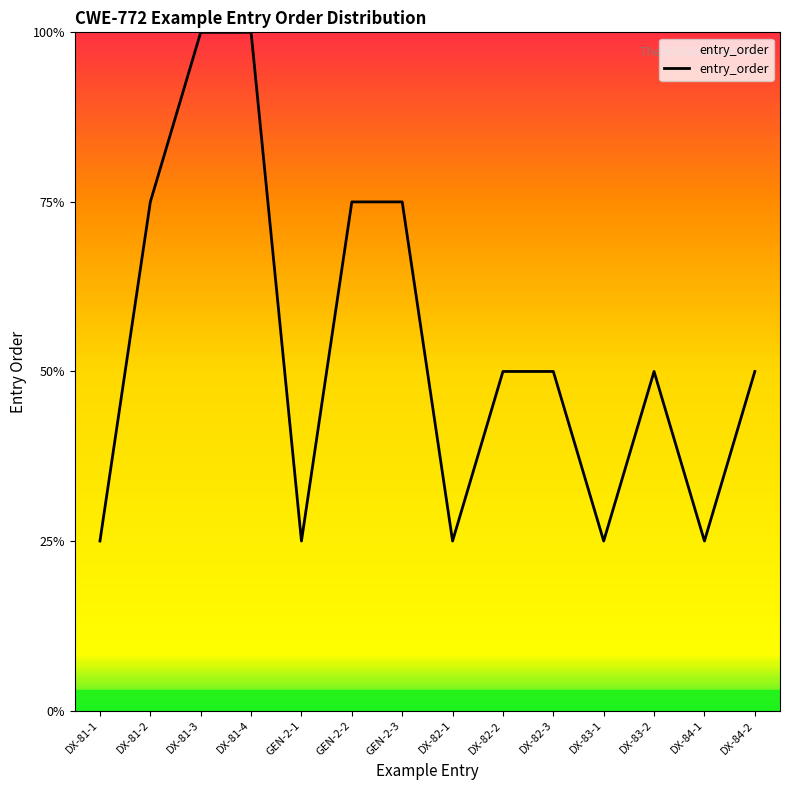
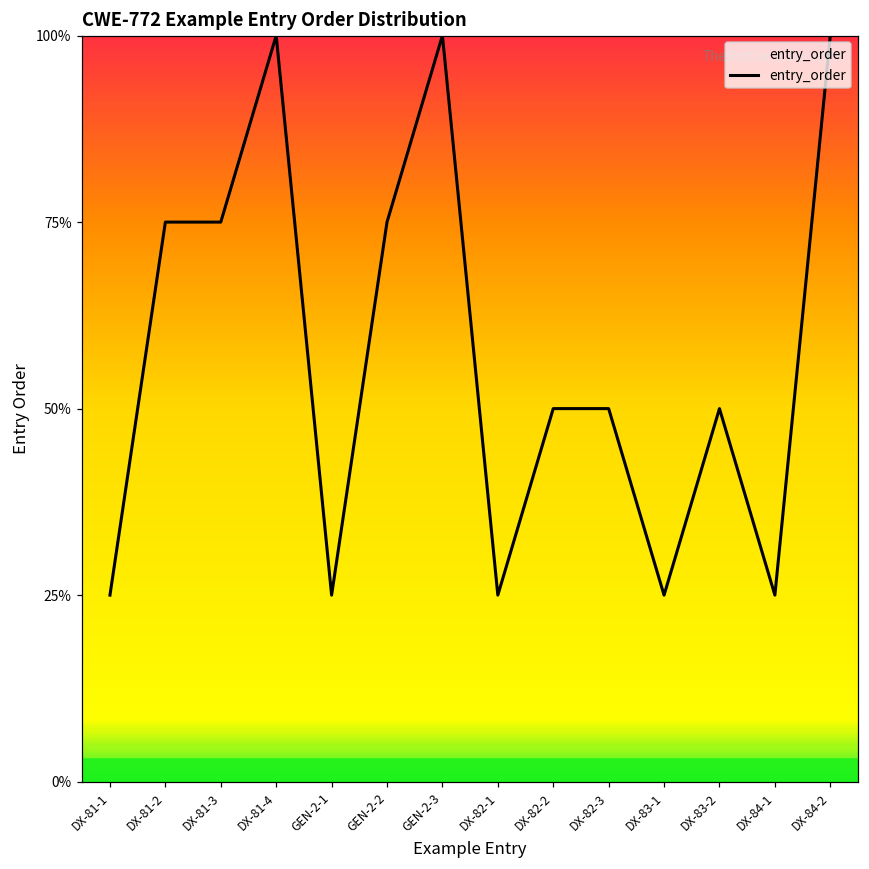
DX-81-3: 100% -> 75%
GEN-2-3: 75% -> 100%
DX-84-2: 50% -> 100%
